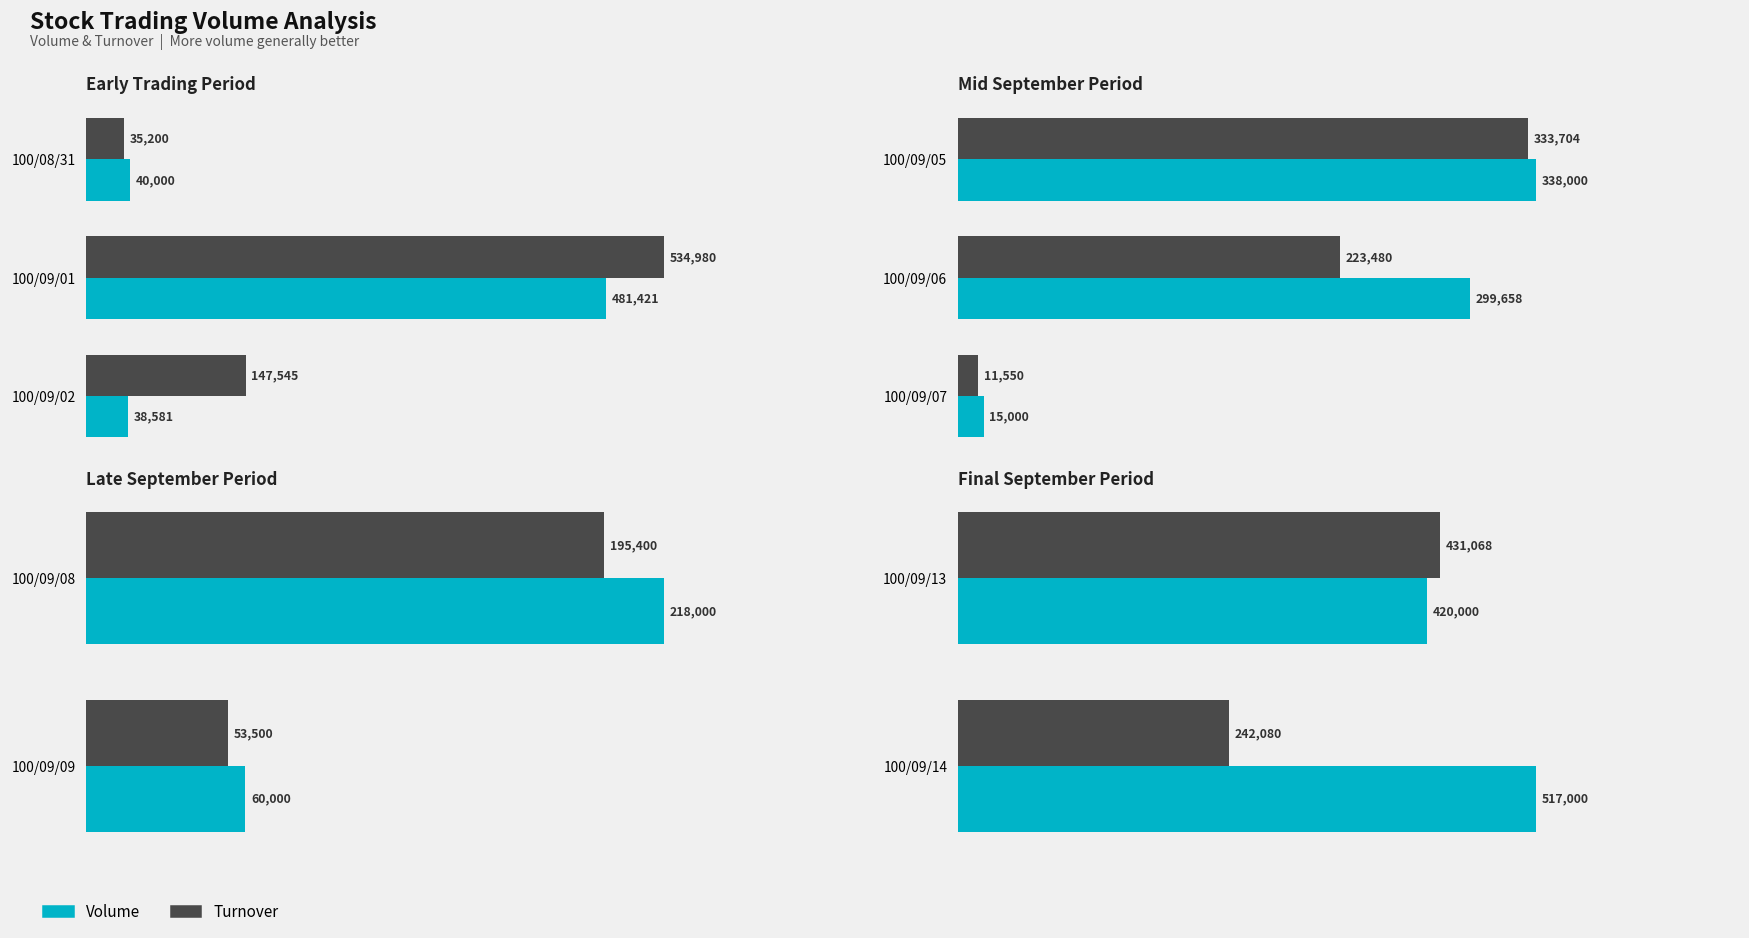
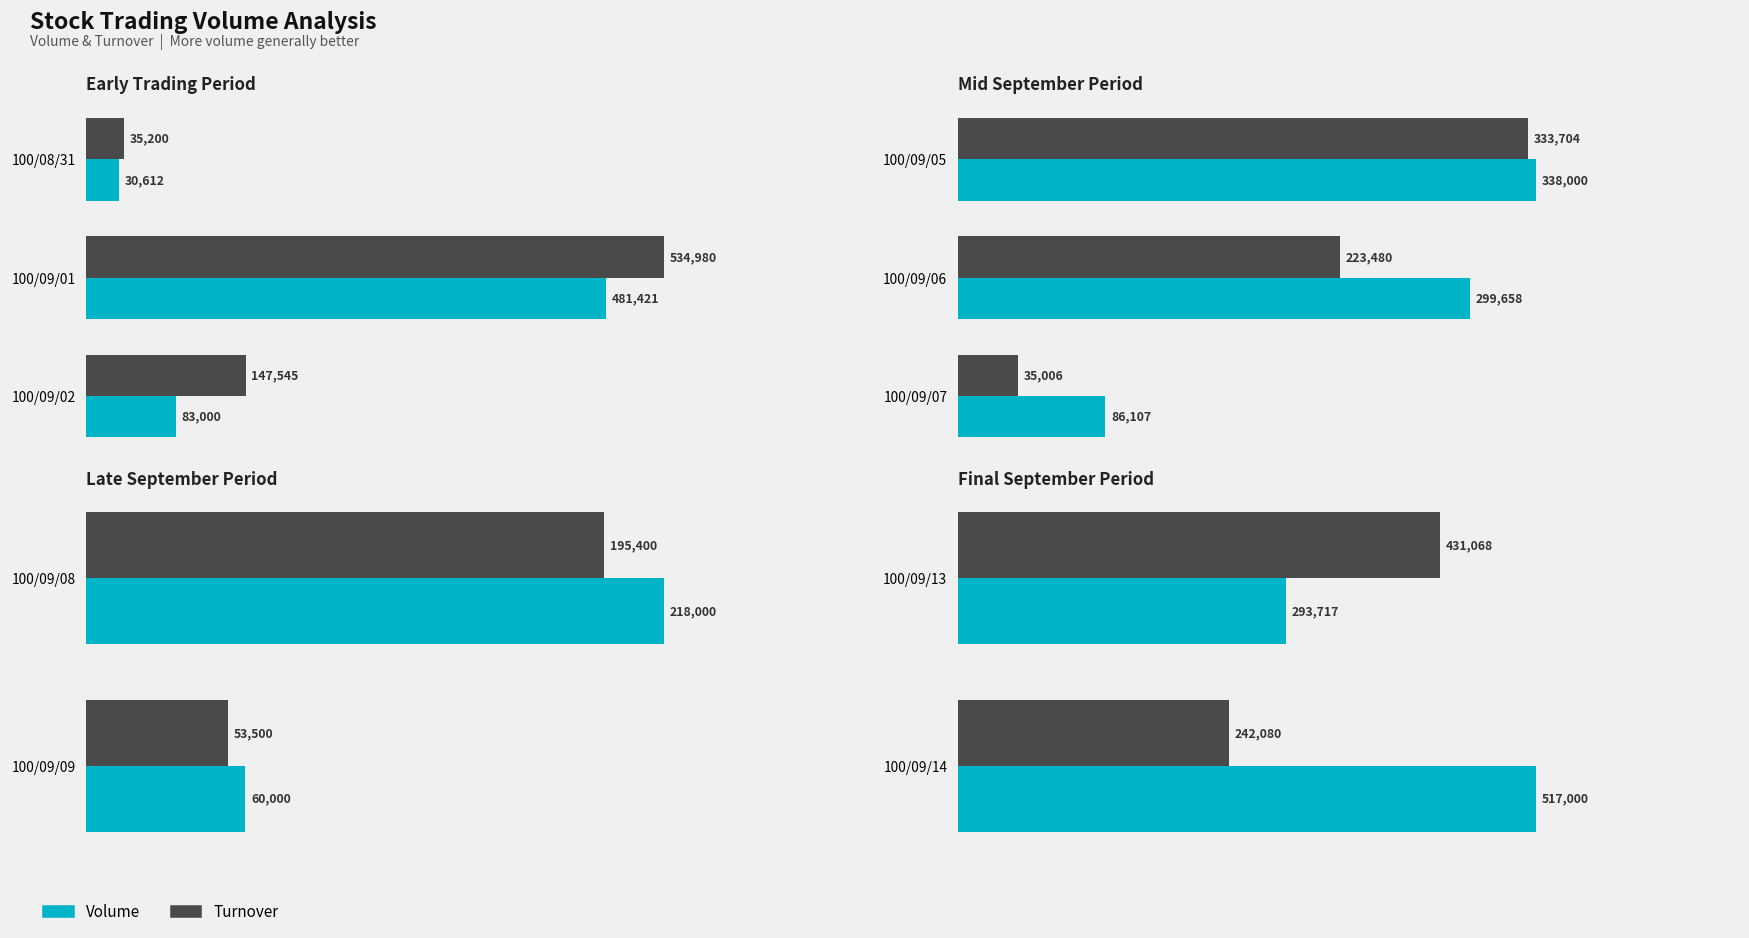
Early Trading Period, Volume, 100/08/31: 40,000 -> 30,612
Early Trading Period, Volume, 100/09/02: 38,581 -> 83,000
Mid September Period, Turnover, 100/09/07: 11,550 -> 35,006
Mid September Period, Volume, 100/09/07: 15,000 -> 86,107
Final September Period, Volume, 100/09/13: 420,000 -> 293,717
